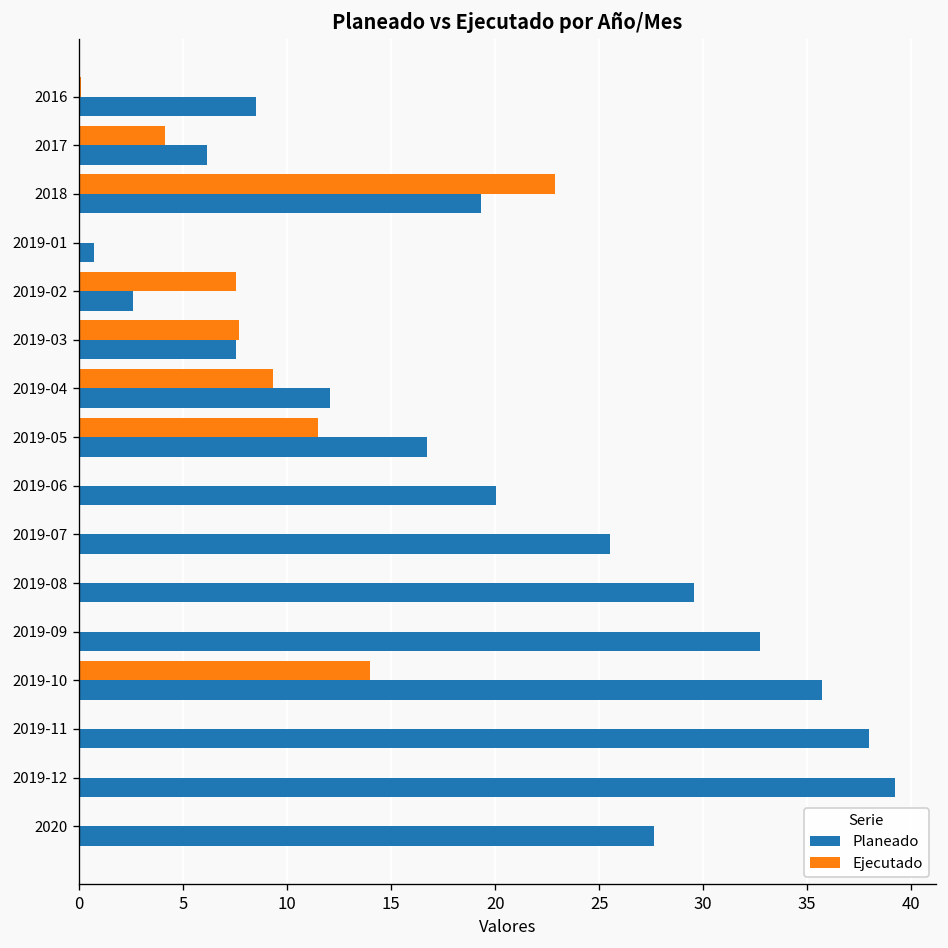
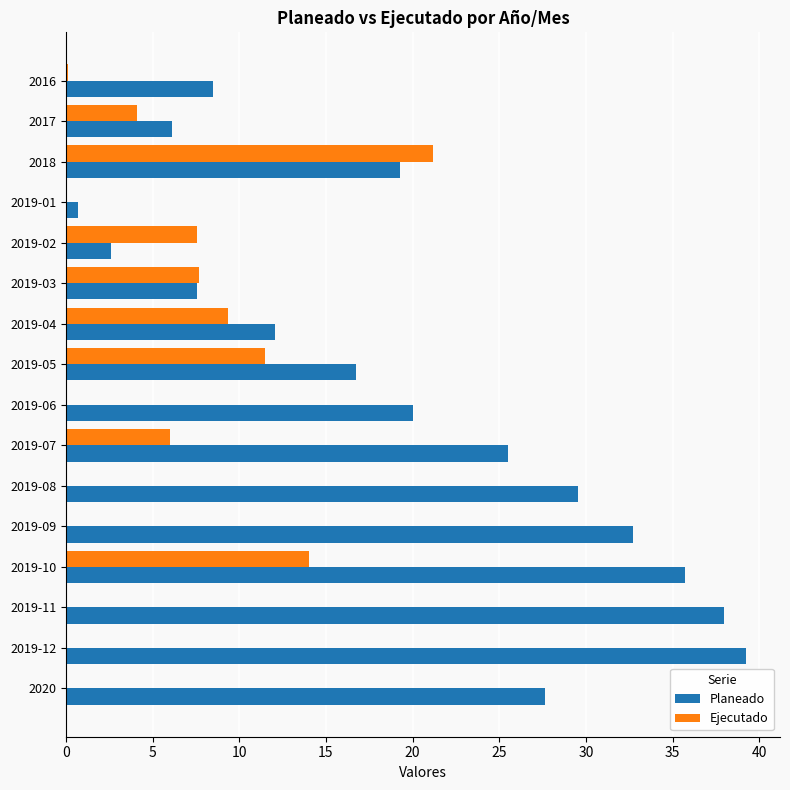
Ejecutado, 2018: 22.9 -> 21.2
Ejecutado, 2019-07: 0 -> 6
